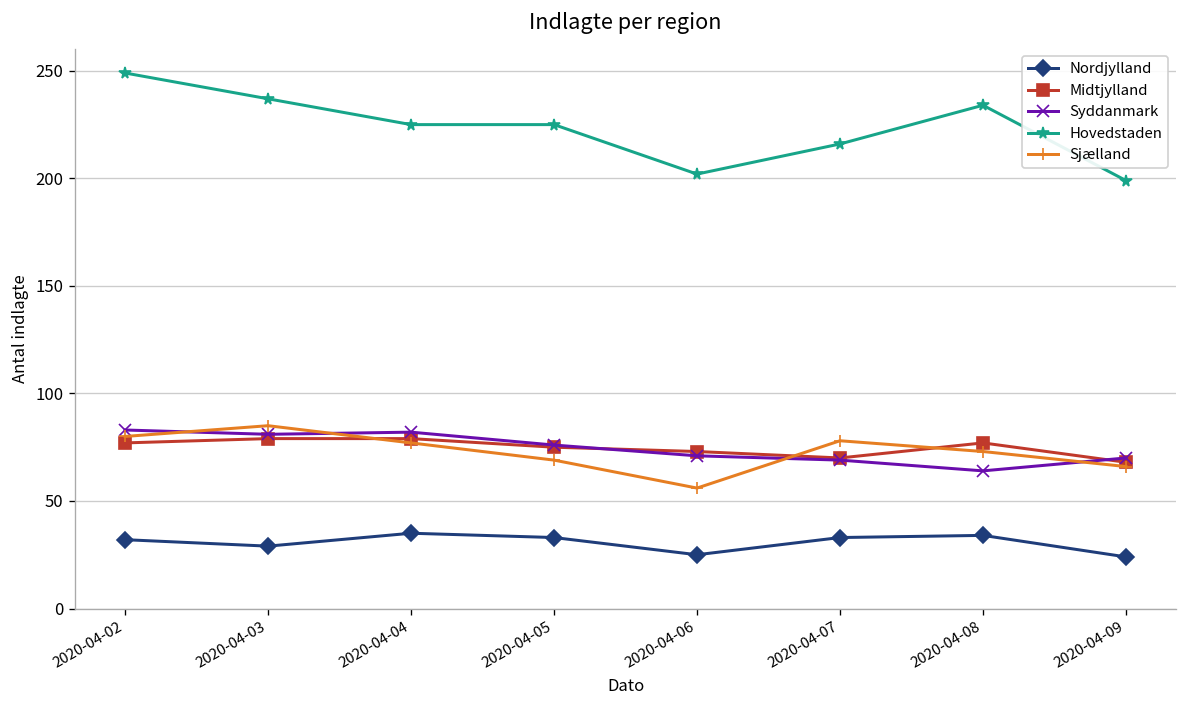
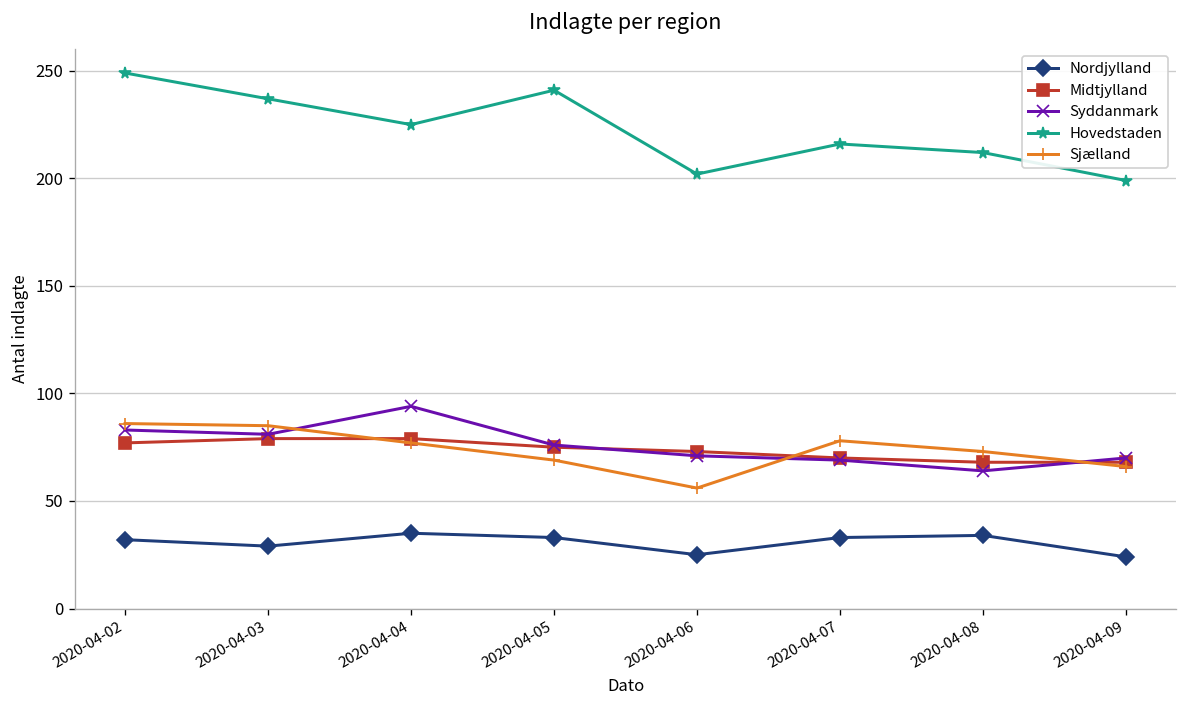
Sjælland, 2020-04-02: 80 -> 86
Syddanmark, 2020-04-04: 82 -> 94
Hovedstaden, 2020-04-05: 225 -> 241
Midtjylland, 2020-04-08: 77 -> 68
Hovedstaden, 2020-04-08: 234 -> 212
